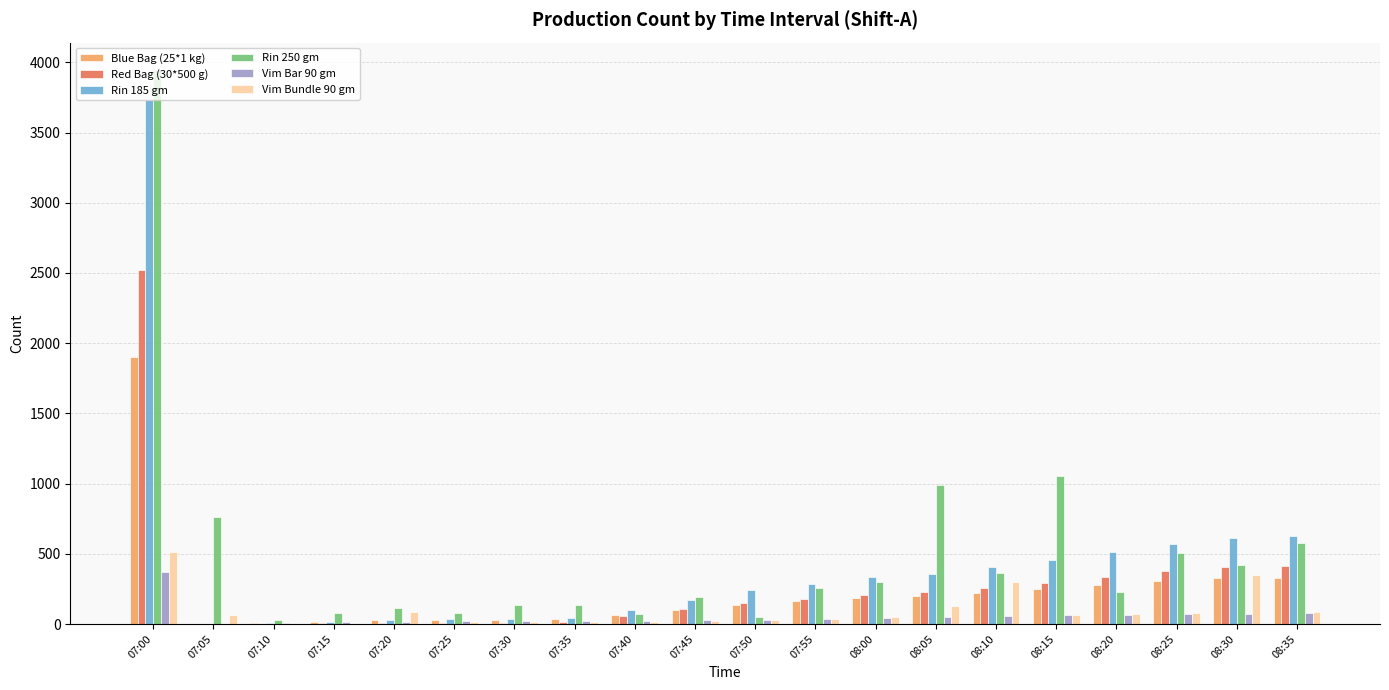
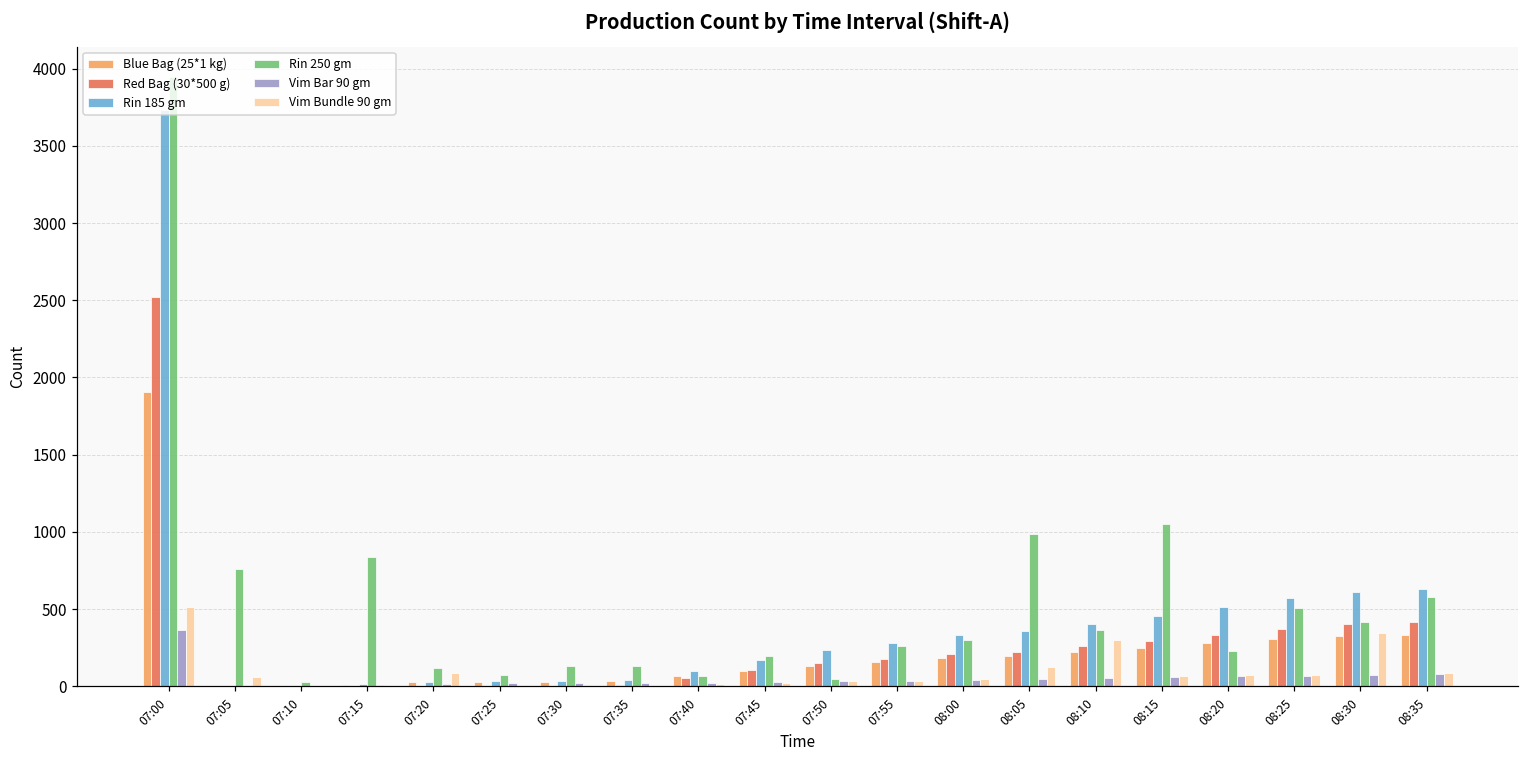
Rin 250 gm, 07:15: 80 -> 840
